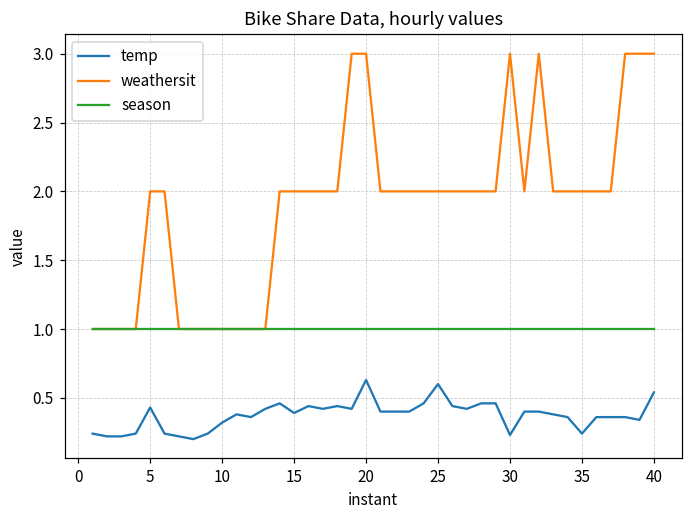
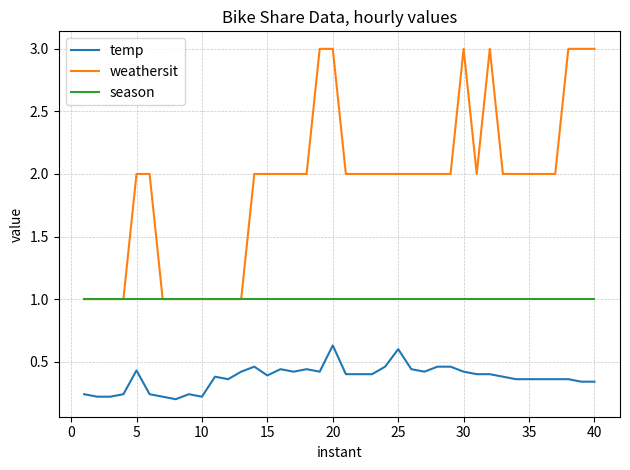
temp, 10: 0.32 -> 0.22
temp, 30: 0.23 -> 0.42
temp, 35: 0.24 -> 0.36
temp, 40: 0.54 -> 0.34
